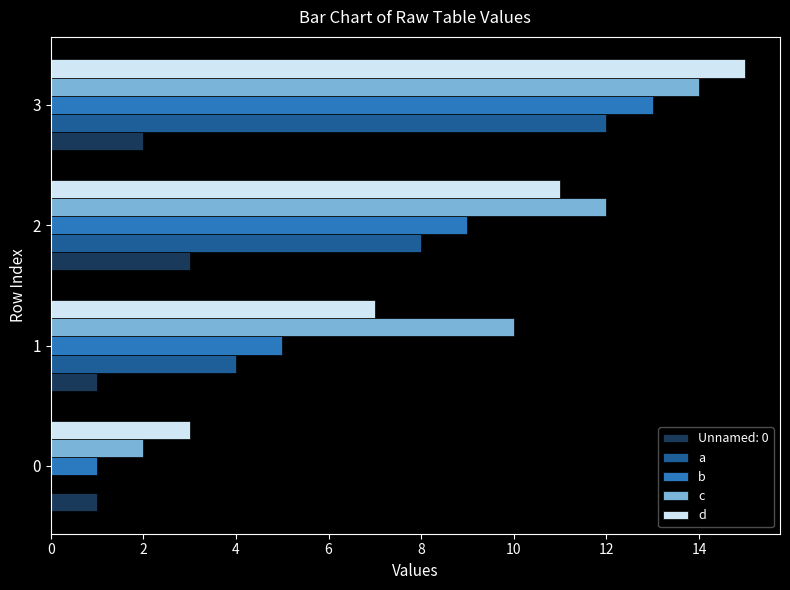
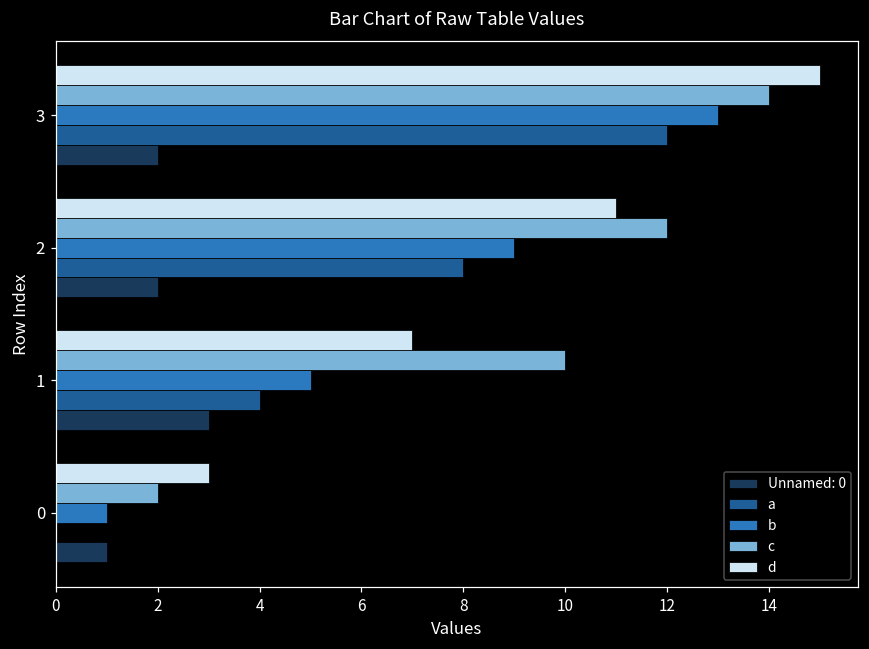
Unnamed: 0, 2: 3 -> 2
Unnamed: 0, 1: 1 -> 3
